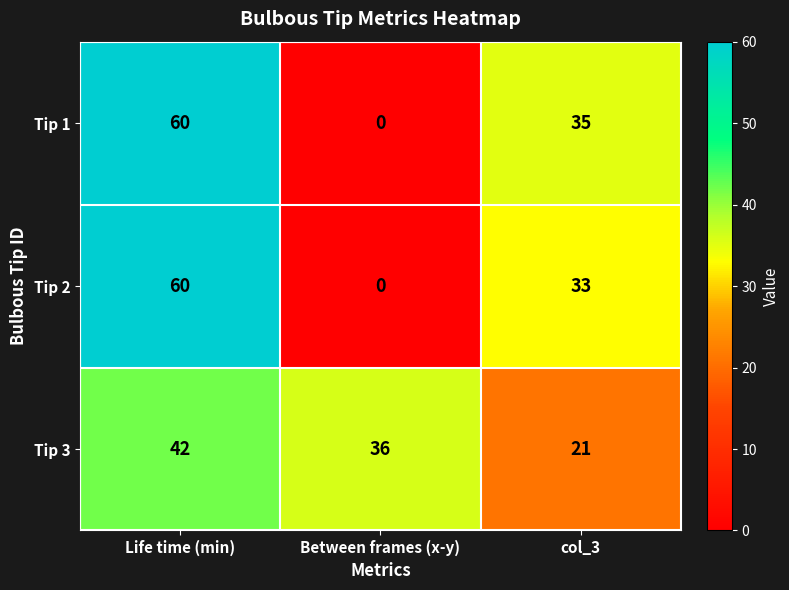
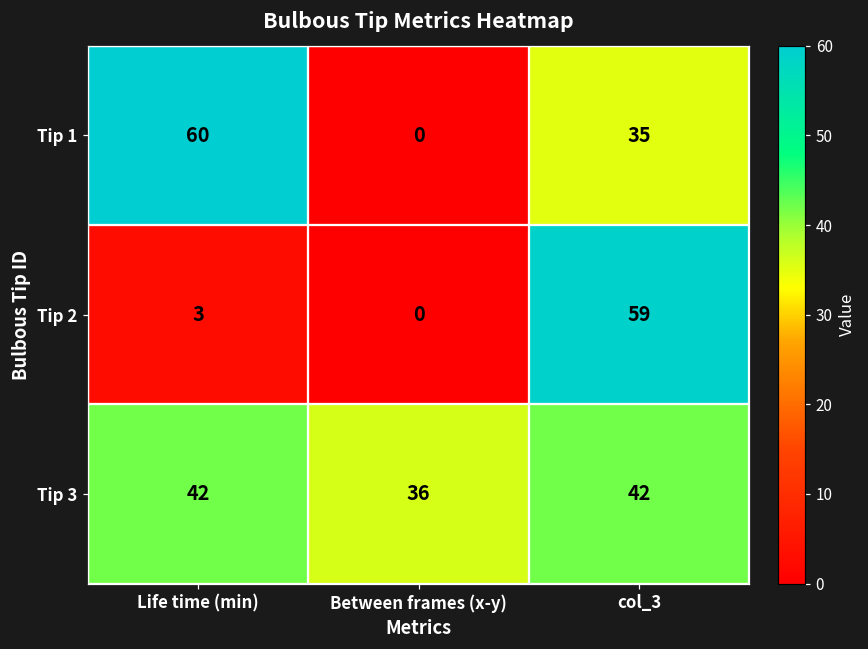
Tip 2, Life time (min): 60 -> 3
Tip 2, col_3: 33 -> 59
Tip 3, col_3: 21 -> 42
